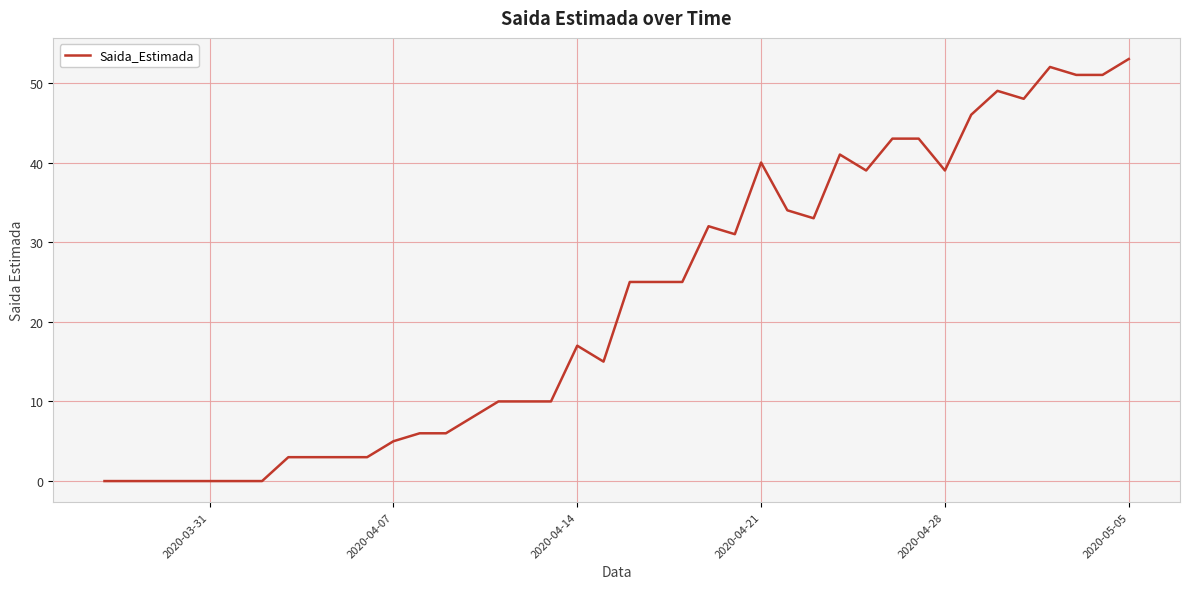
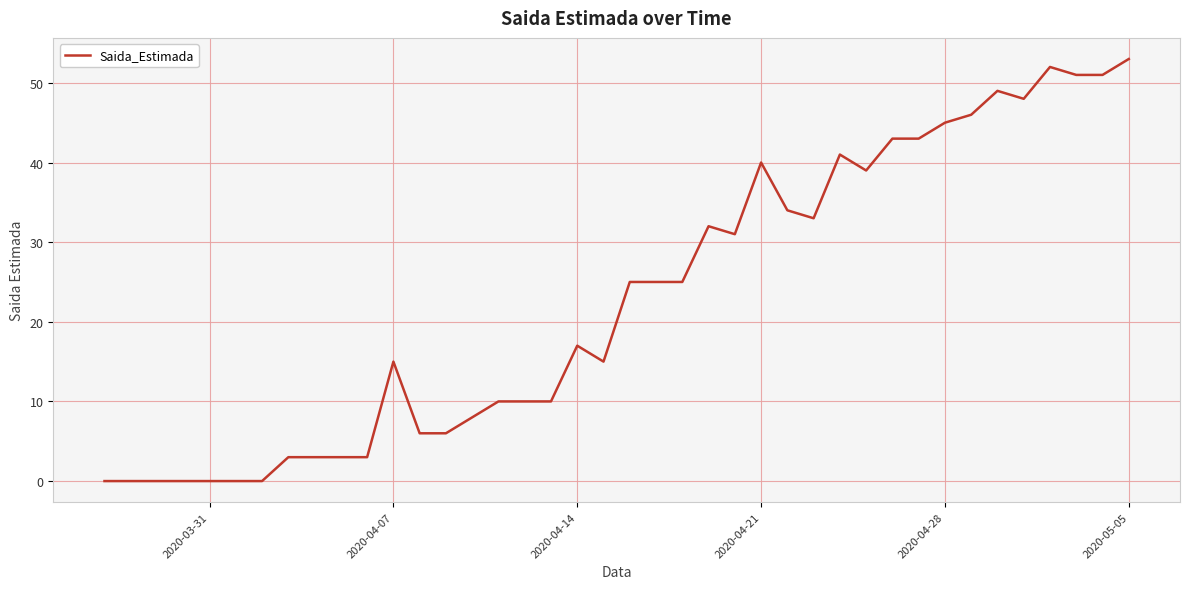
2020-04-07: 5 -> 15
2020-04-28: 39 -> 45
